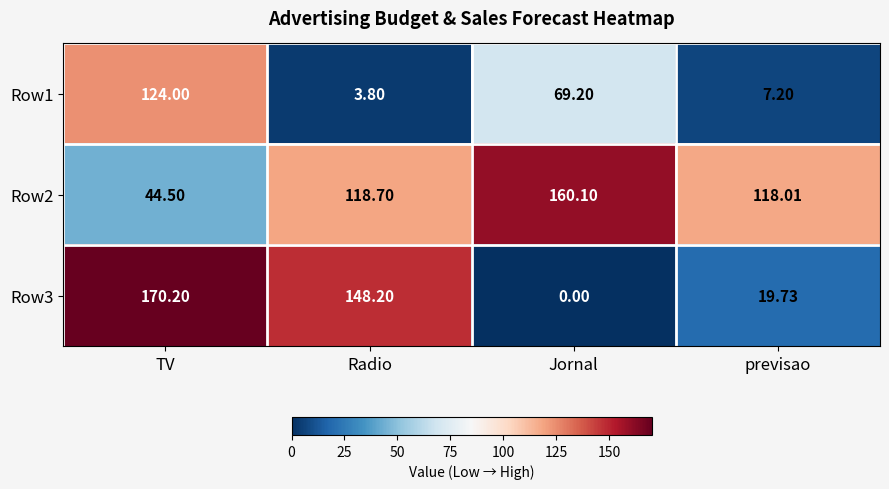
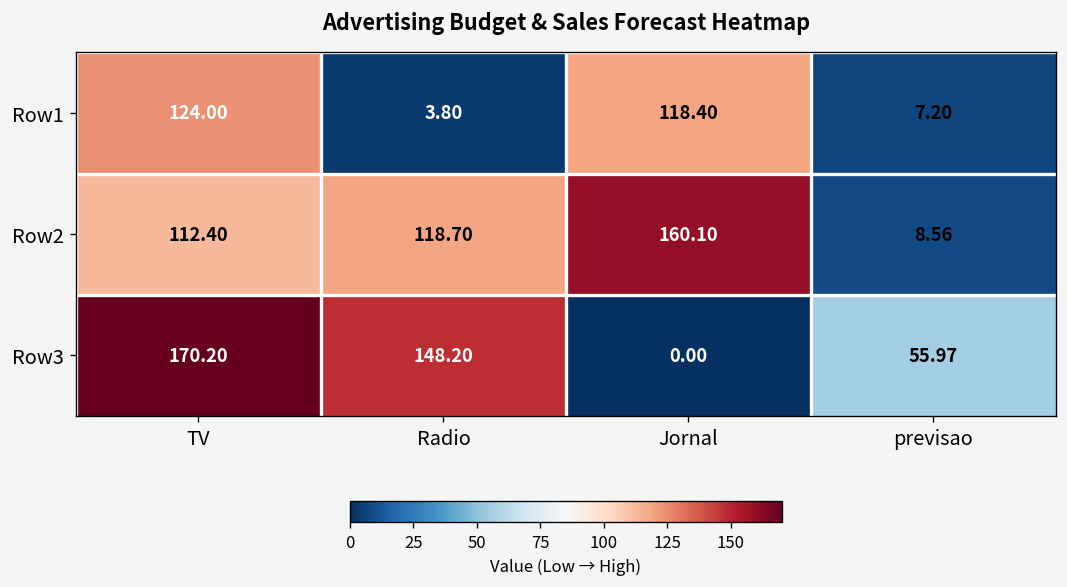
Row1, Jornal: 69.20 -> 118.40
Row2, TV: 44.50 -> 112.40
Row2, previsao: 118.01 -> 8.56
Row3, previsao: 19.73 -> 55.97
